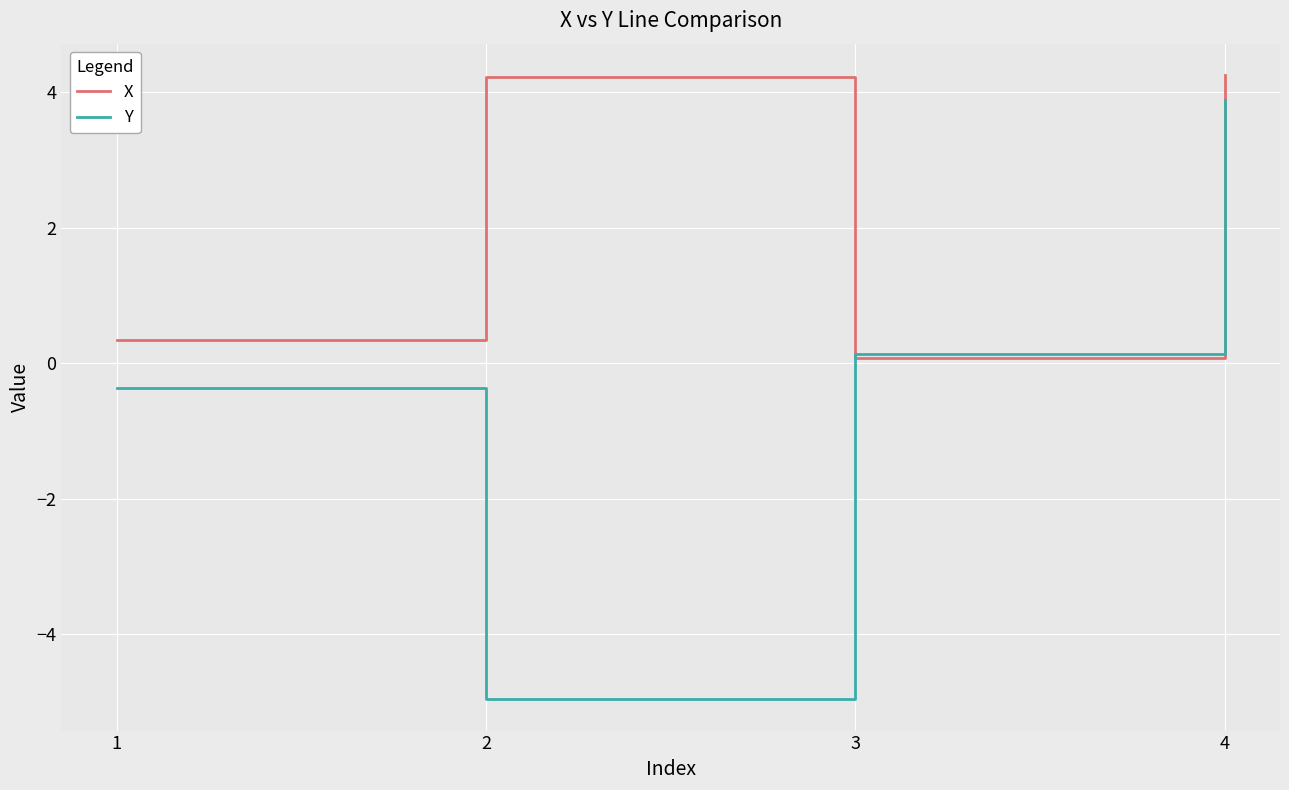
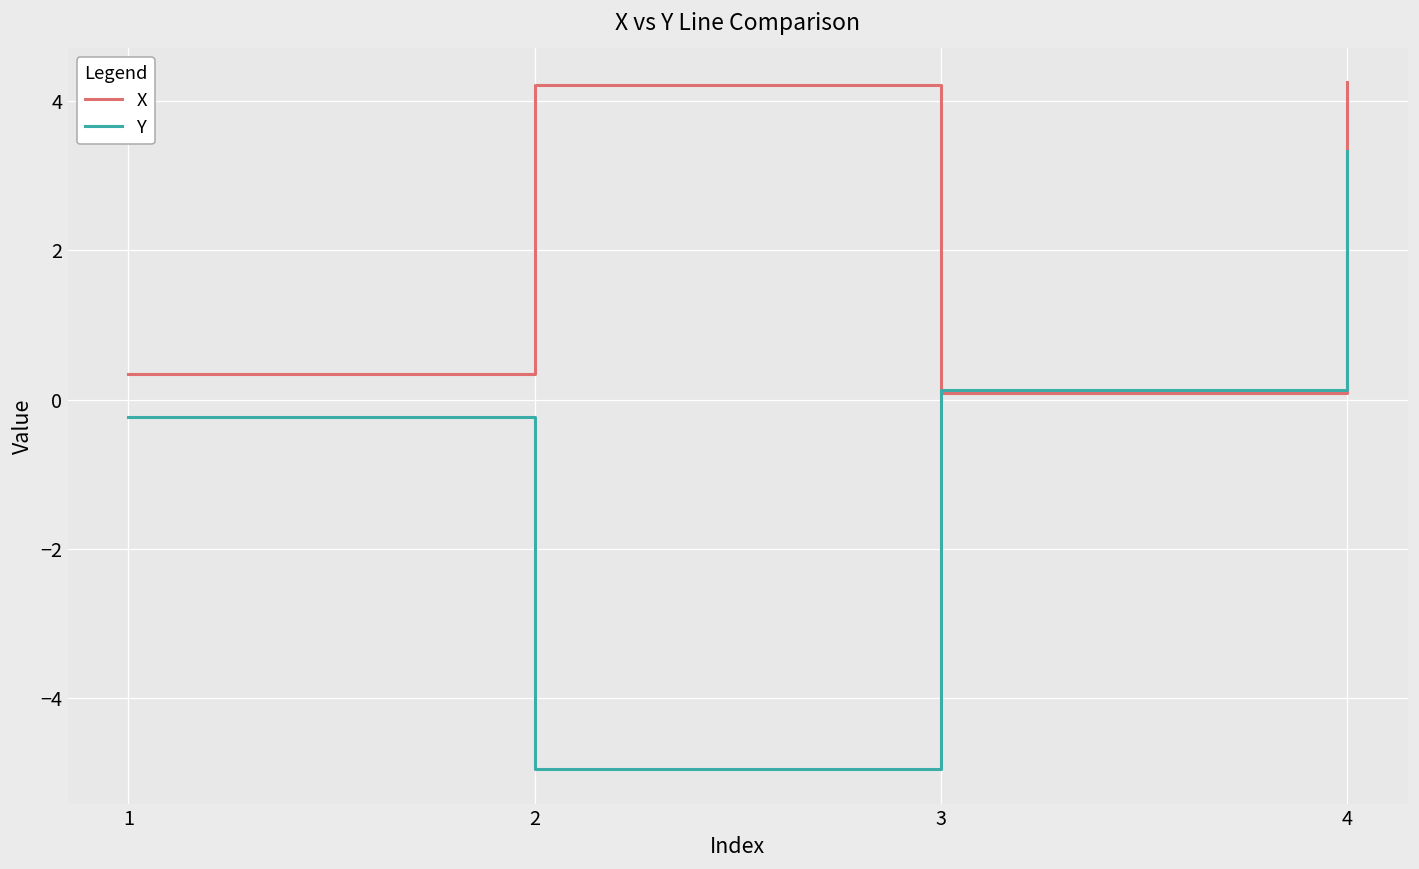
Y, 1: -0.4 -> -0.2
Y, 4: 3.9 -> 3.3
